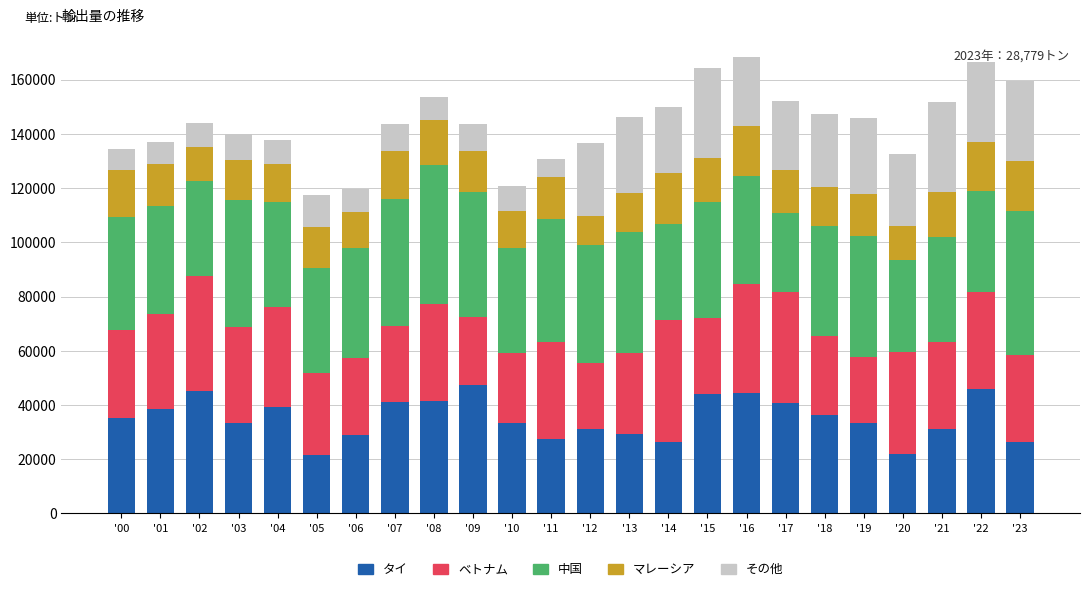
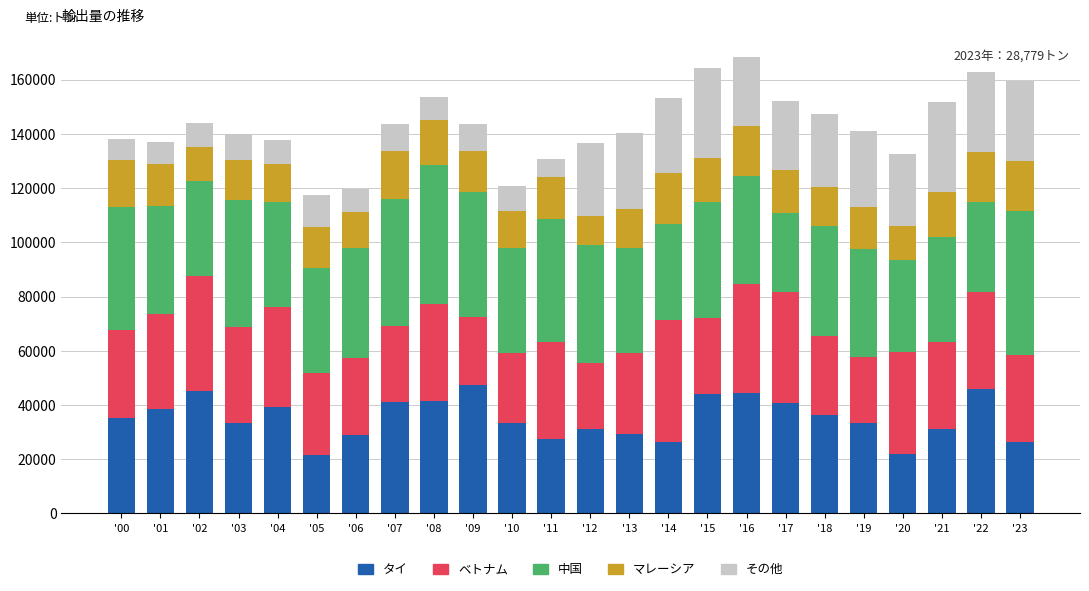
中国, '00: 42000 -> 46000
中国, '13: 45000 -> 39000
その他, '14: 24000 -> 28000
中国, '19: 45000 -> 40000
中国, '22: 37000 -> 33000
